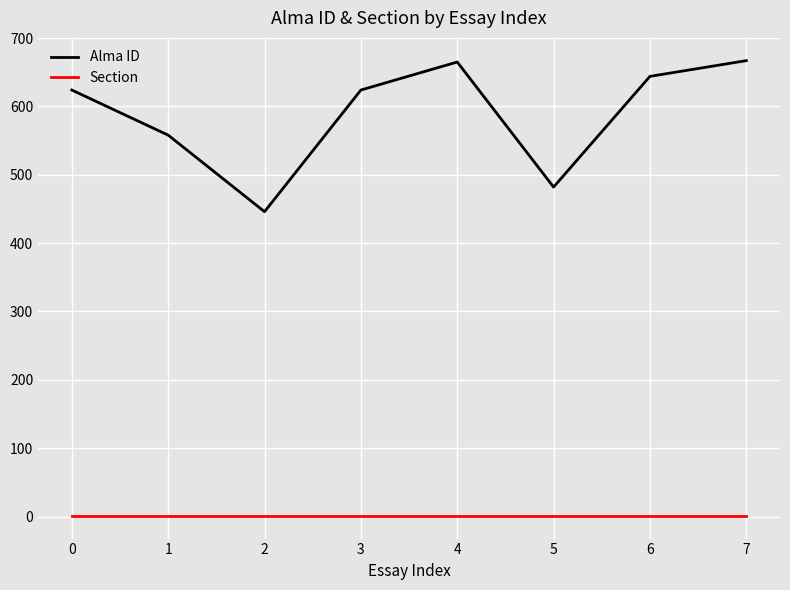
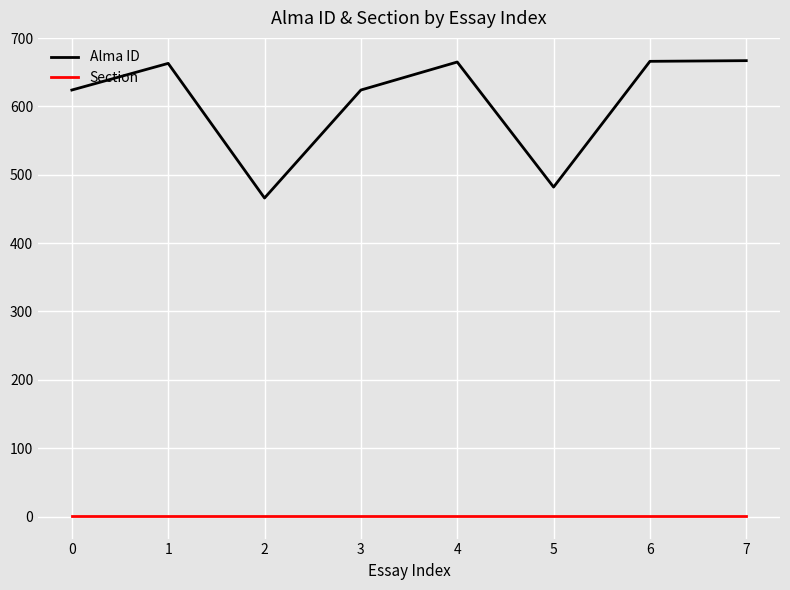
Alma ID, 1: 560 -> 660
Alma ID, 2: 450 -> 470
Alma ID, 6: 640 -> 670
